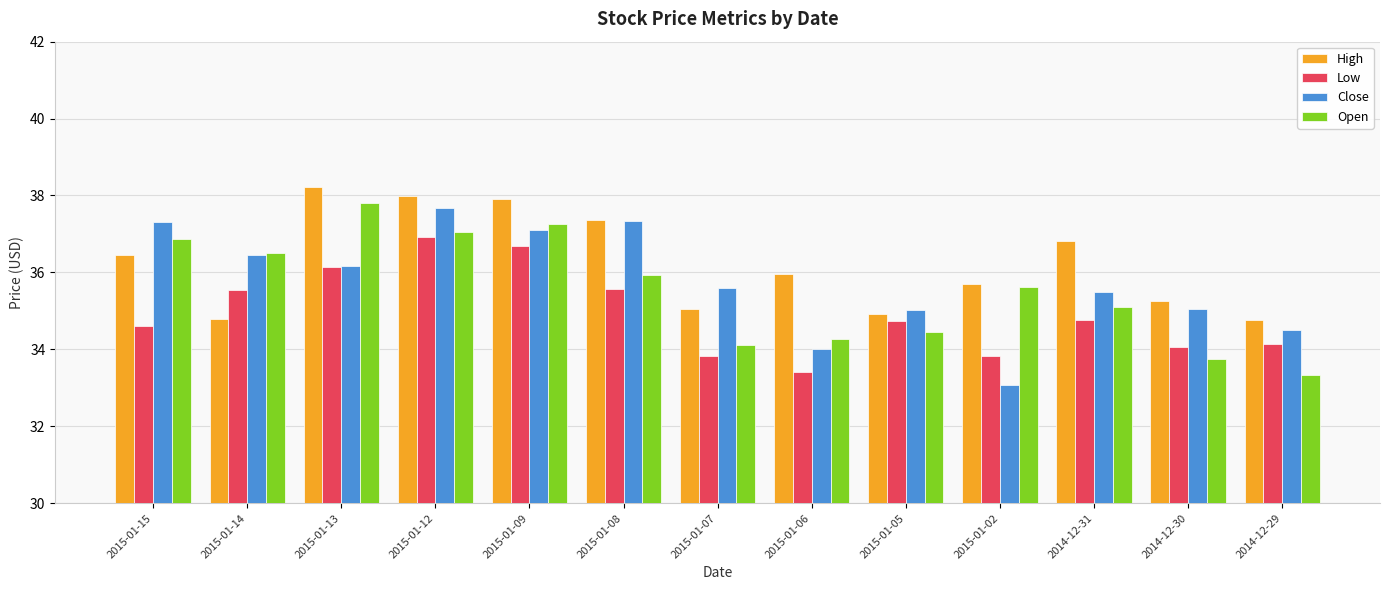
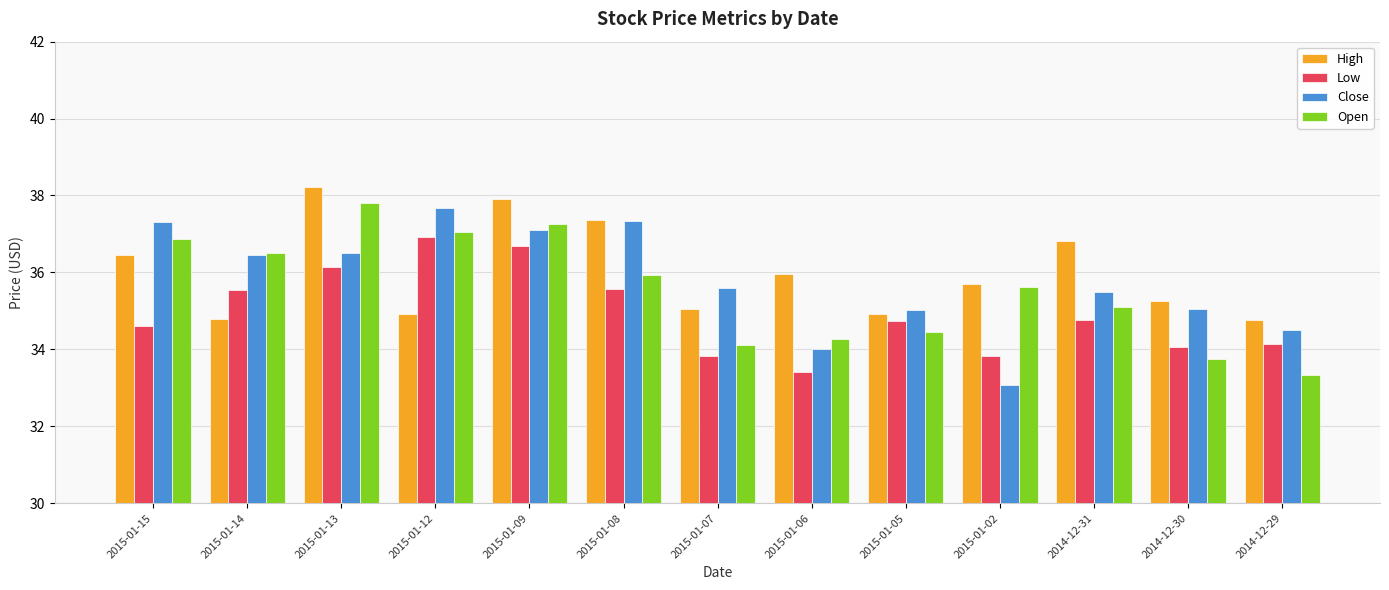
Close, 2015-01-13: 36.2 -> 36.5
High, 2015-01-12: 38.0 -> 34.9
